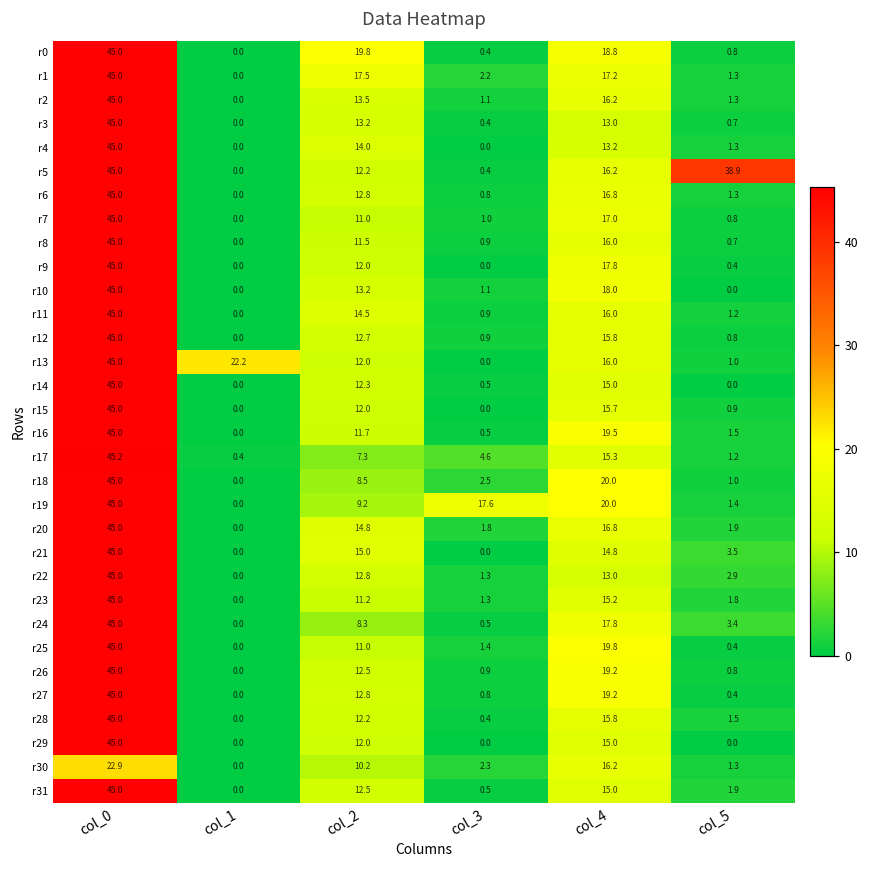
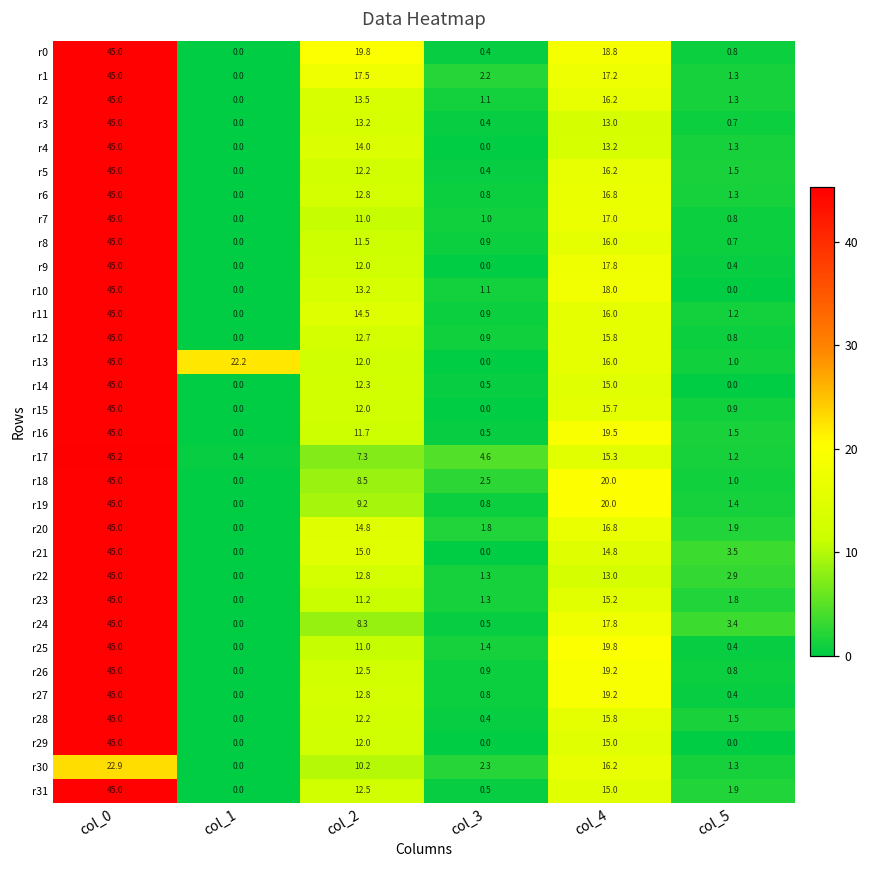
r5, col_5: 38.9 -> 1.5
r19, col_3: 17.6 -> 0.8
